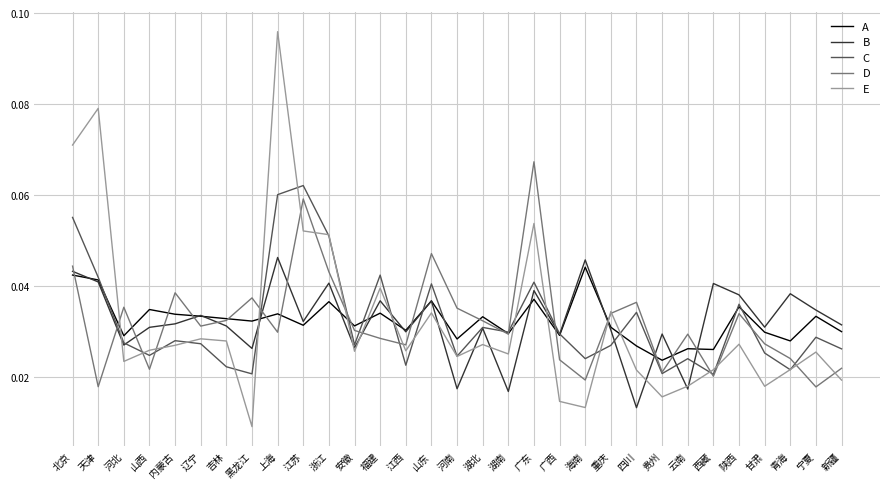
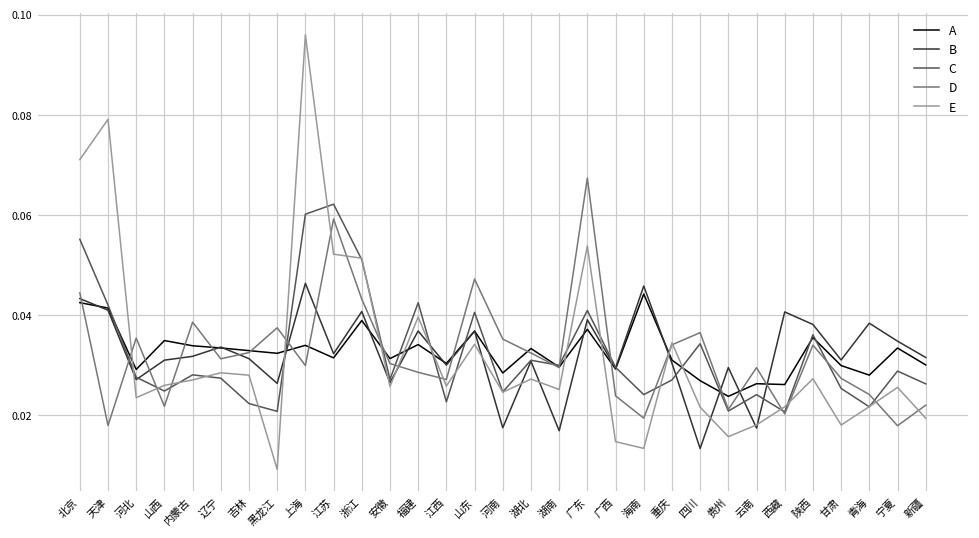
A, 浙江: 0.037 -> 0.039
